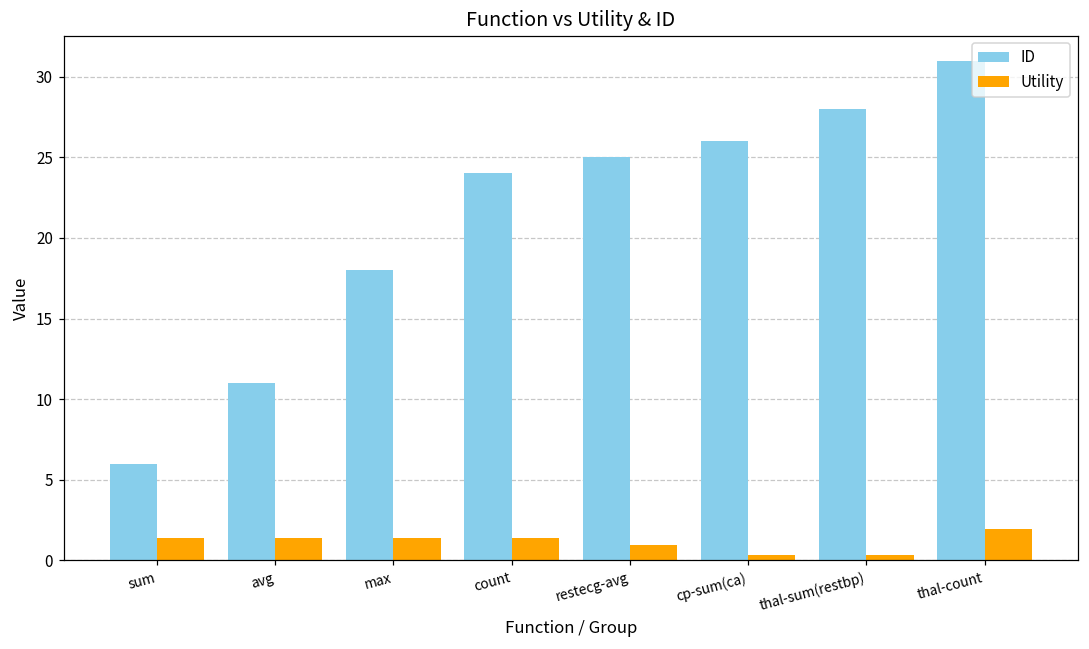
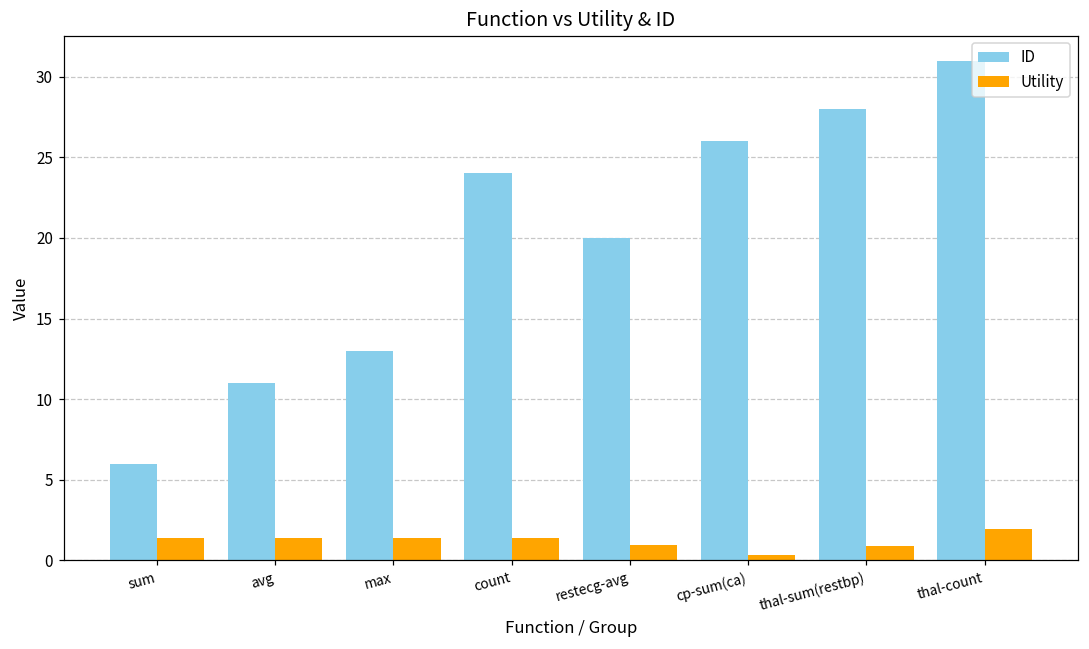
ID, max: 18 -> 13
ID, restecg-avg: 25 -> 20
Utility, thal-sum(restbp): 0.3 -> 0.9
